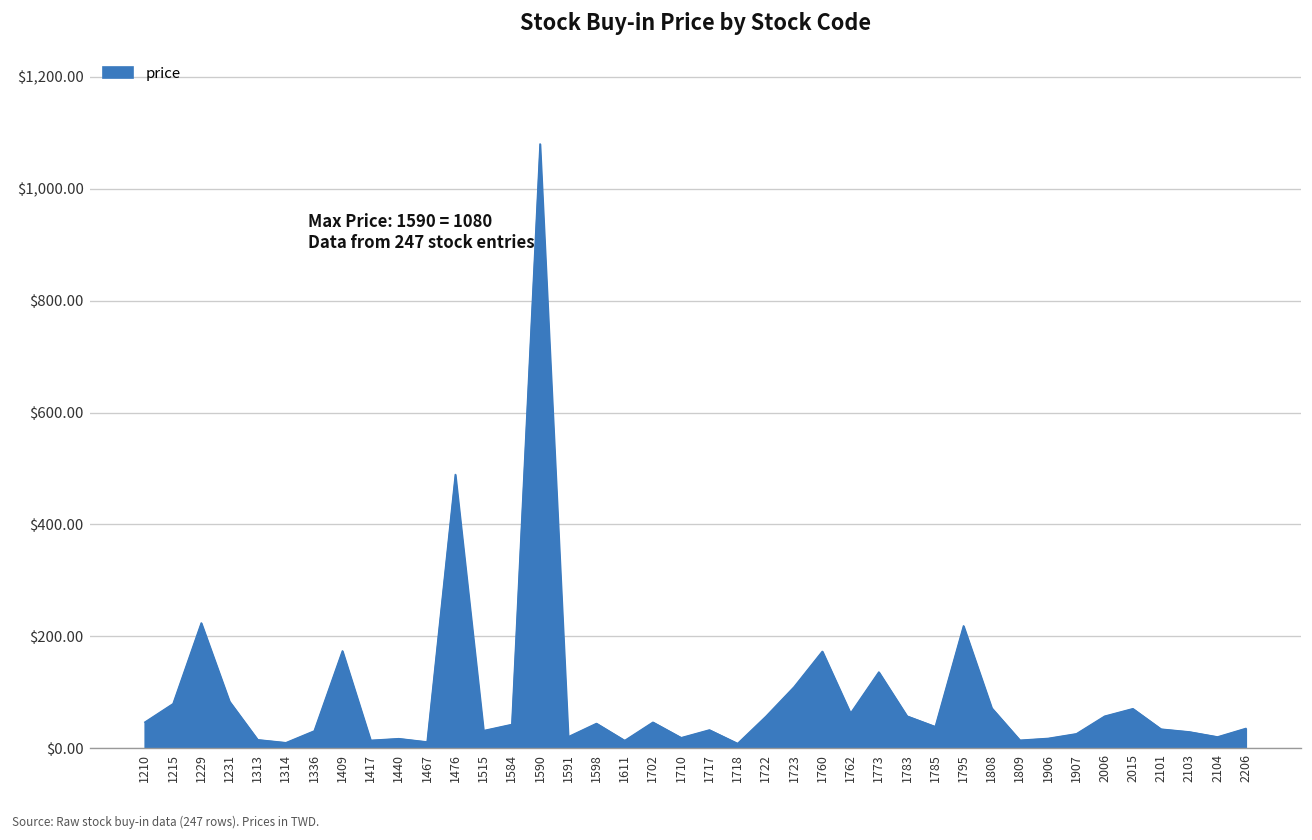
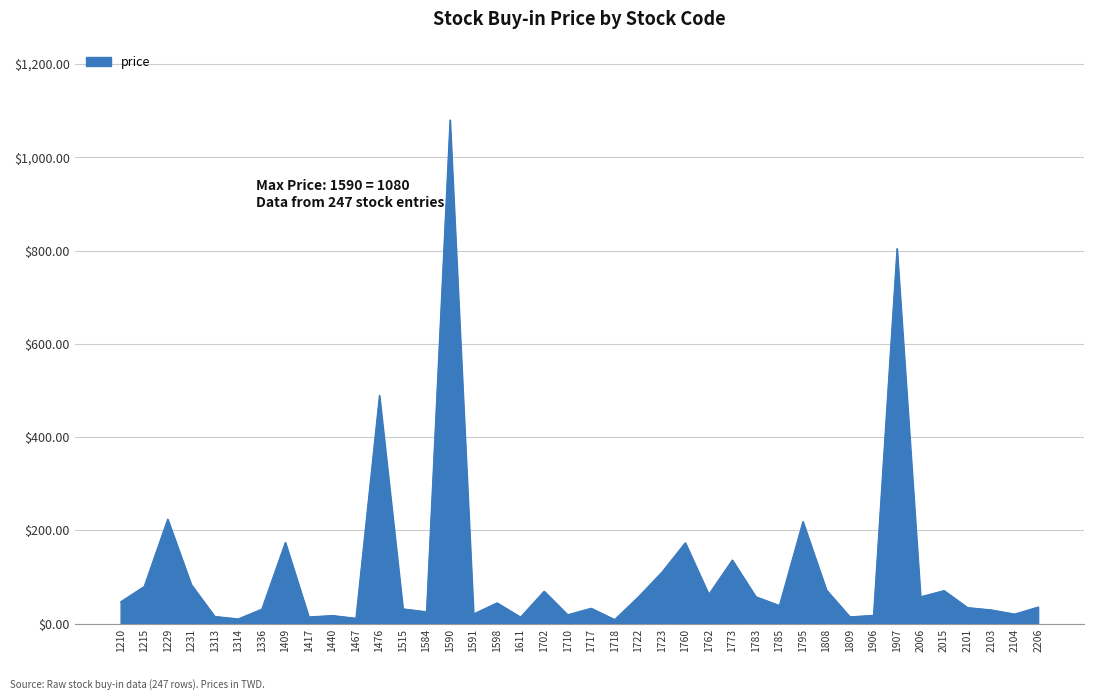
1584: $40 -> $30
1702: $50 -> $70
1907: $30 -> $800
